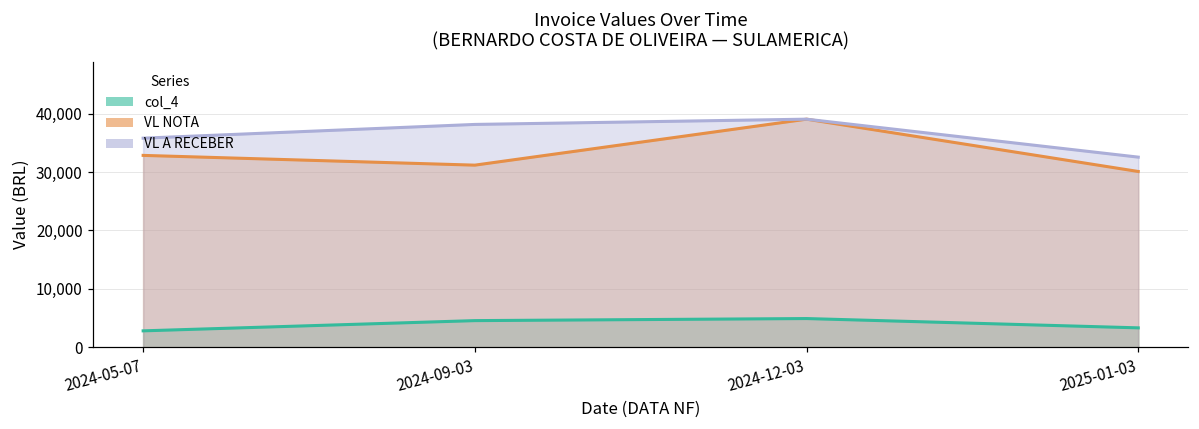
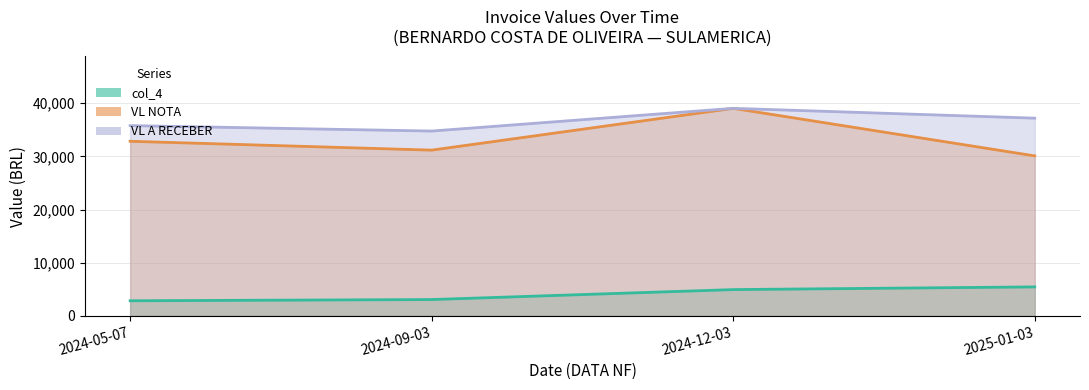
col_4, 2024-09-03: 5,000 -> 3,000
VL A RECEBER, 2024-09-03: 38,000 -> 35,000
col_4, 2025-01-03: 3,000 -> 5,000
VL A RECEBER, 2025-01-03: 33,000 -> 37,000
